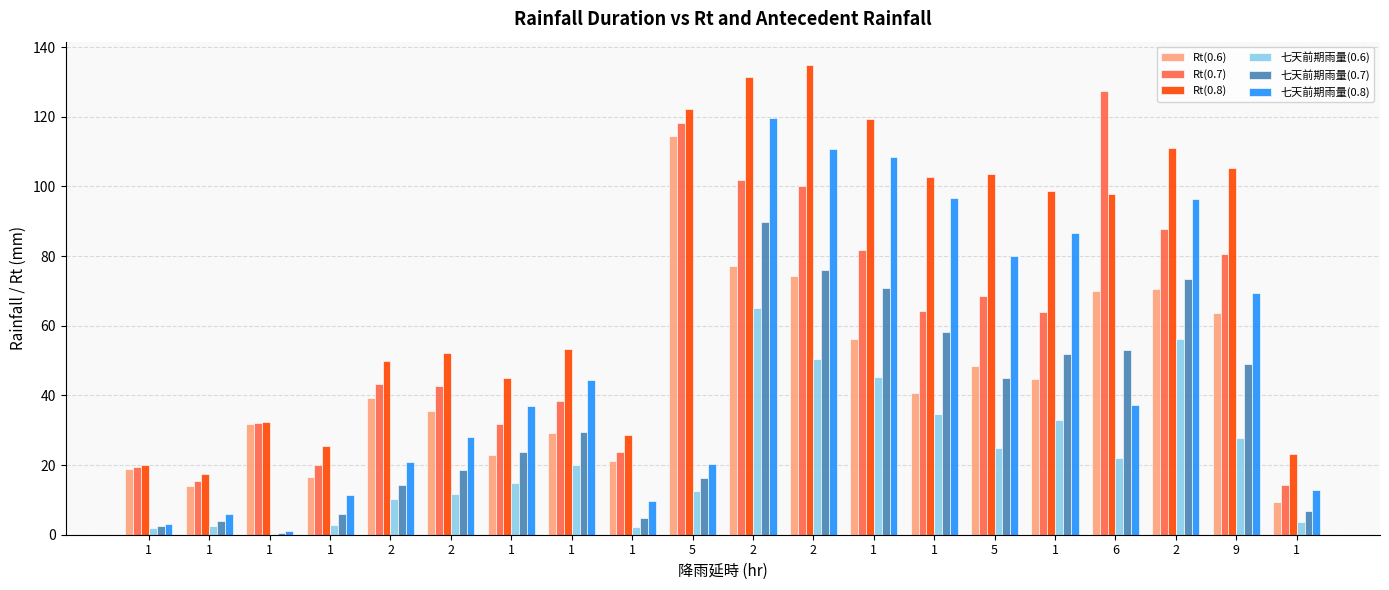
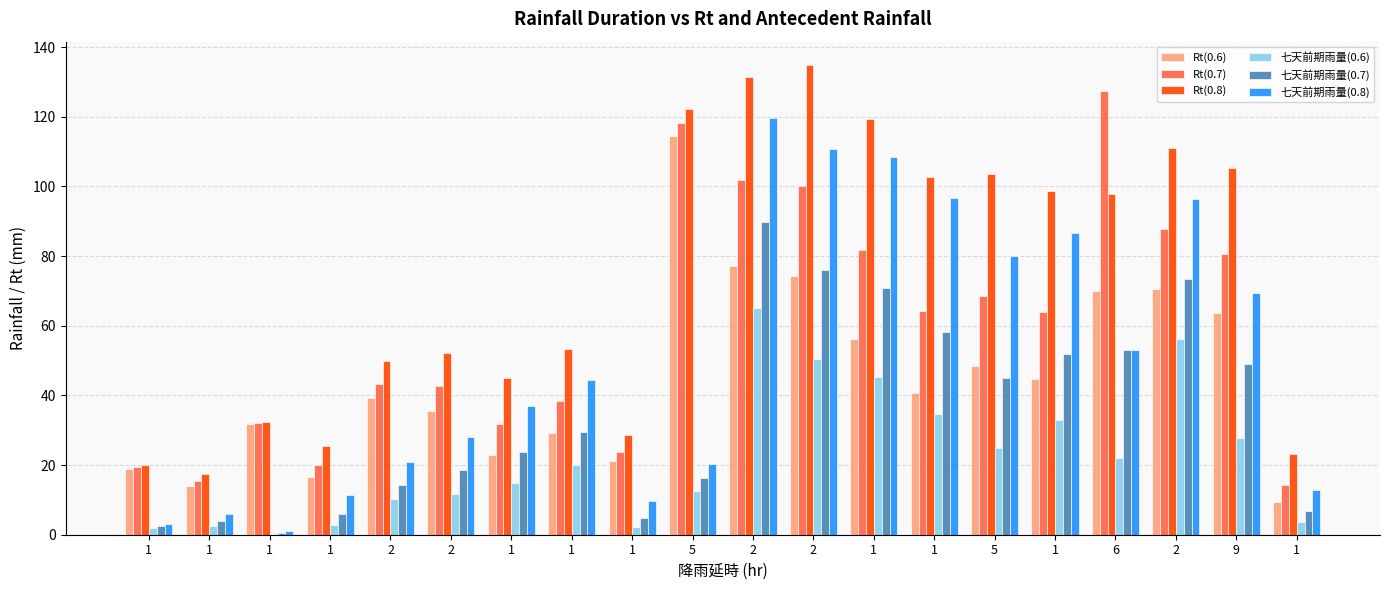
七天前期雨量(0.8), 6: 37 -> 53
